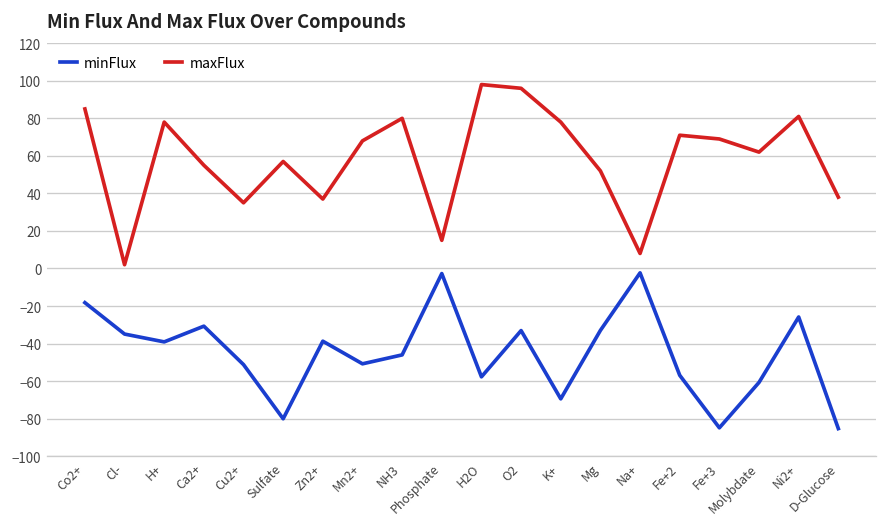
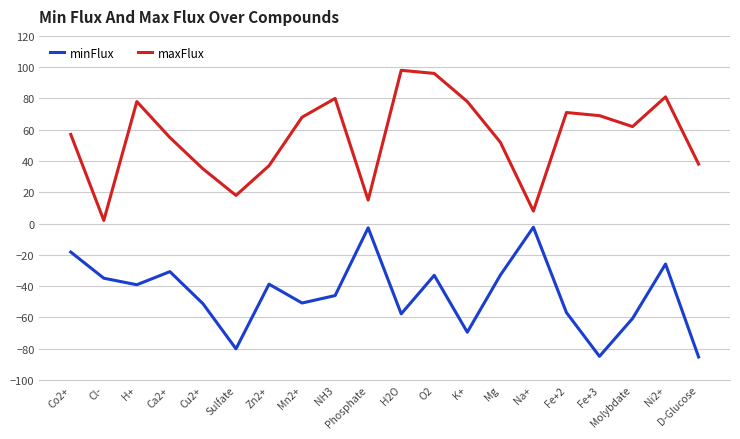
maxFlux, Co2+: 85 -> 57
maxFlux, Sulfate: 57 -> 18
